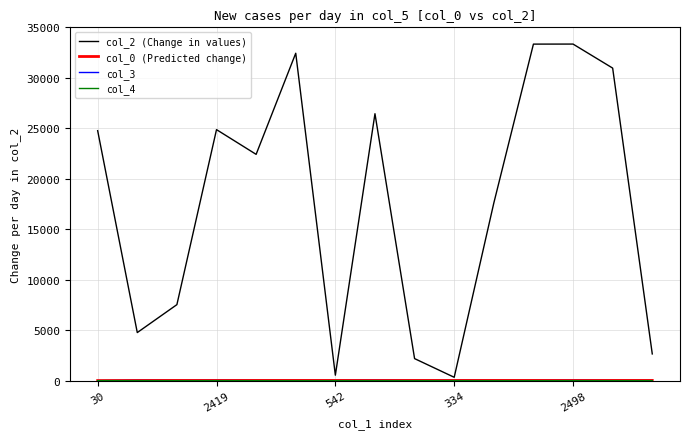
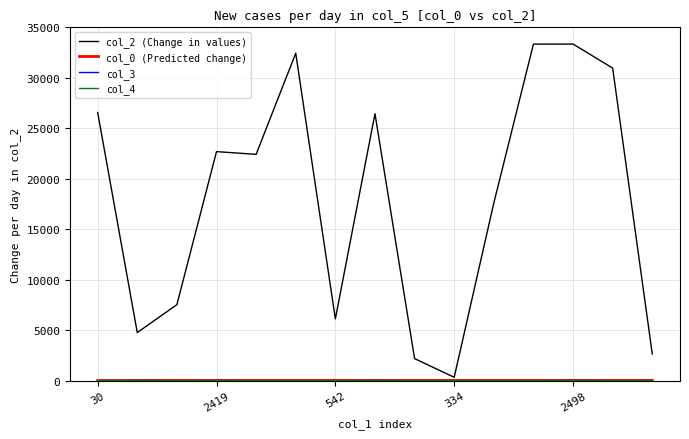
col_2 (Change in values), 30: 24800 -> 26600
col_2 (Change in values), 2419: 24900 -> 22700
col_2 (Change in values), 542: 500 -> 6100
